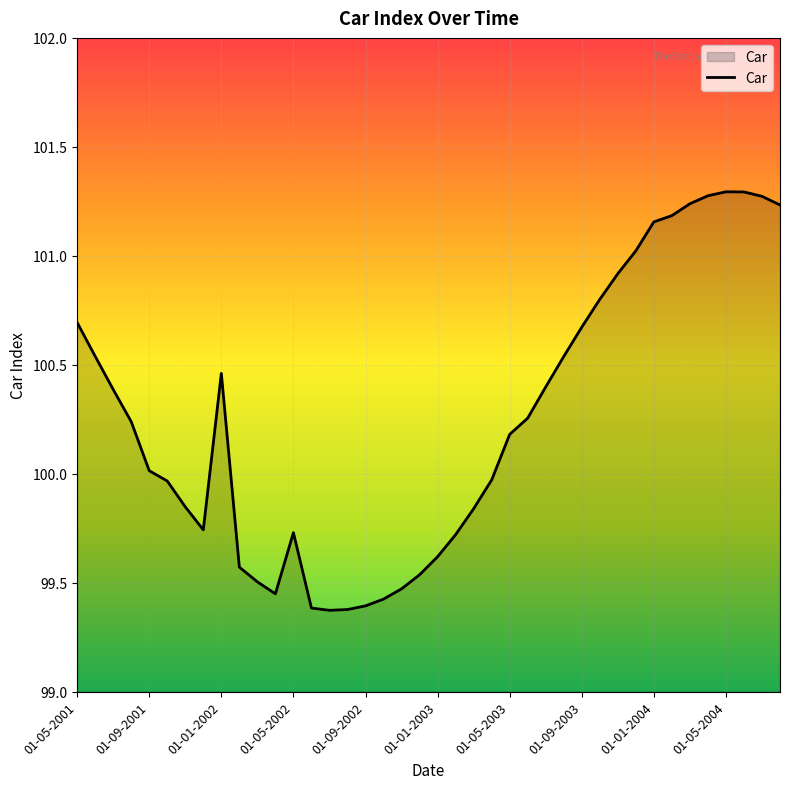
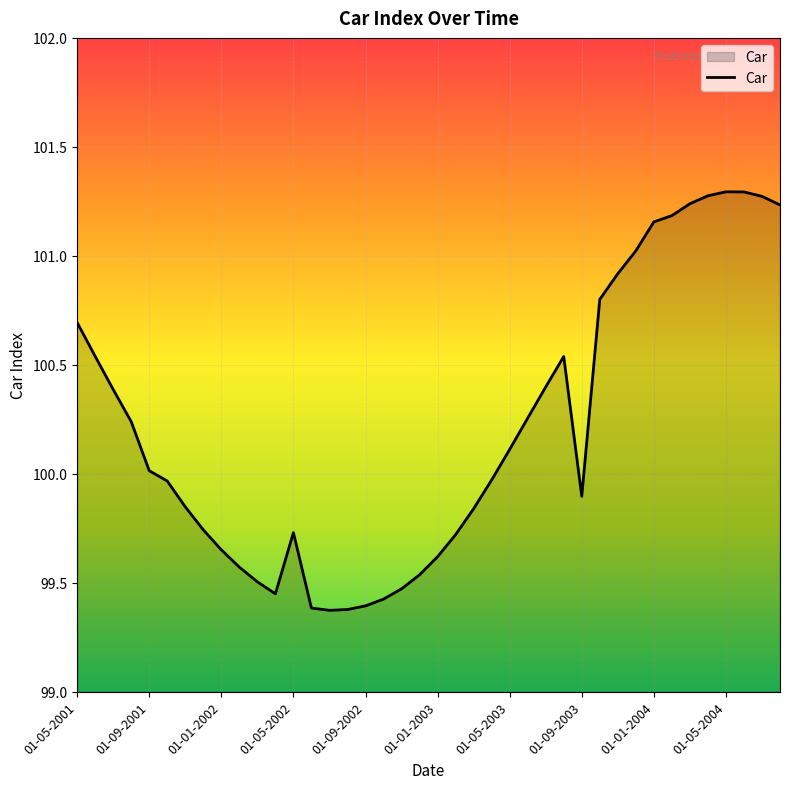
01-01-2002: 100.46 -> 99.65
01-05-2003: 100.18 -> 100.11
01-09-2003: 100.67 -> 99.90
